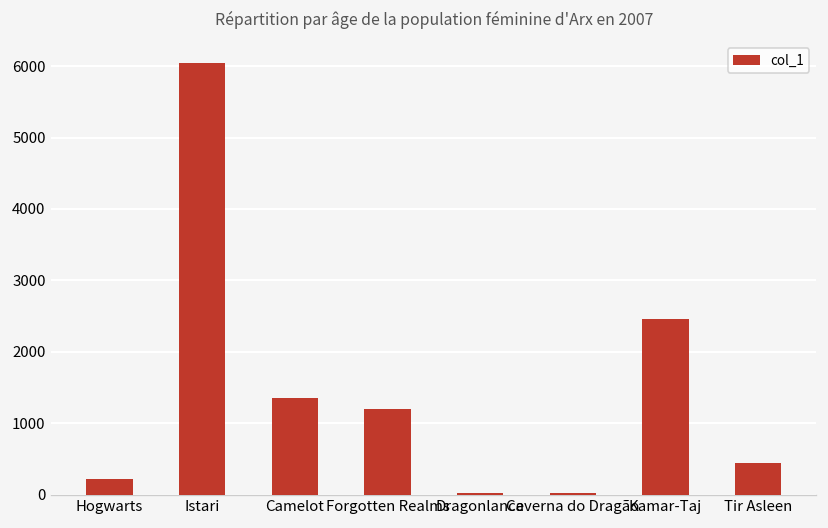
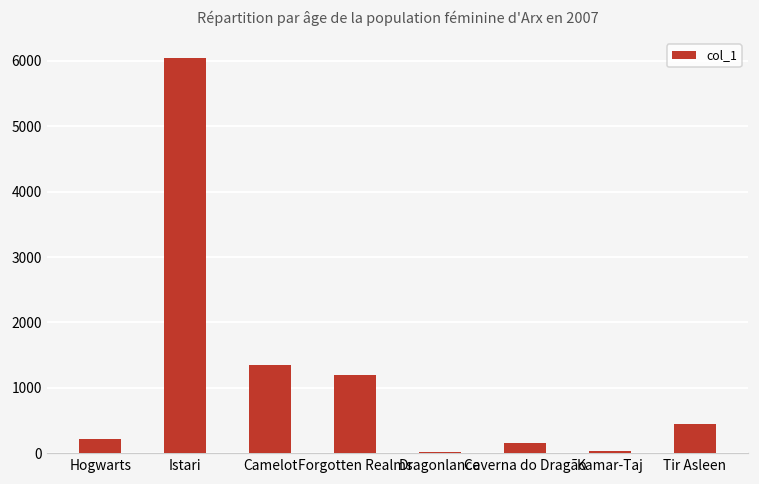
Caverna do Dragão: 0 -> 200
Kamar-Taj: 2500 -> 0
